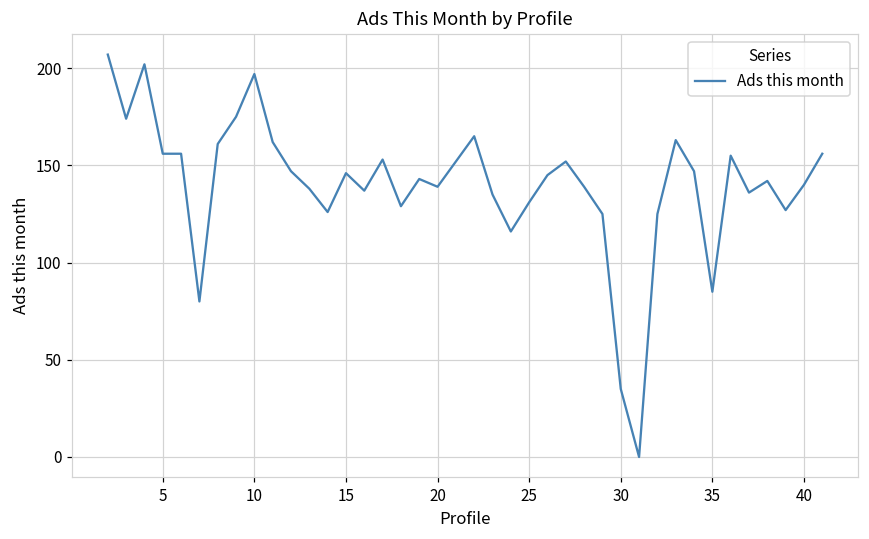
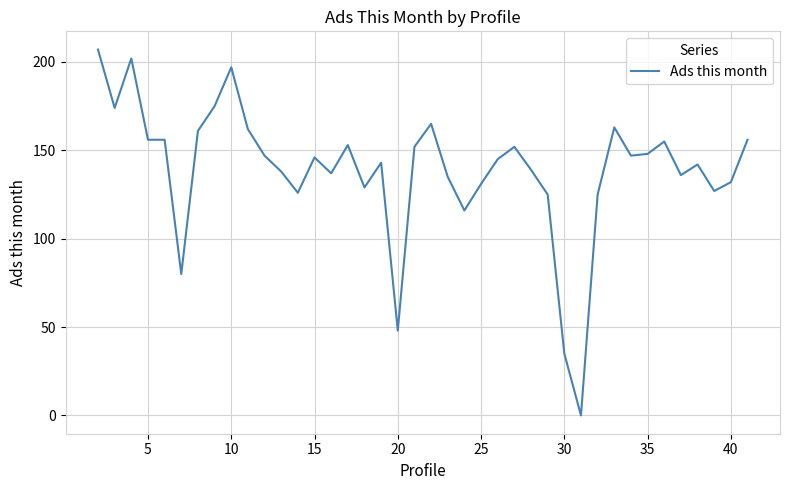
20: 139 -> 48
35: 85 -> 148
40: 140 -> 132
